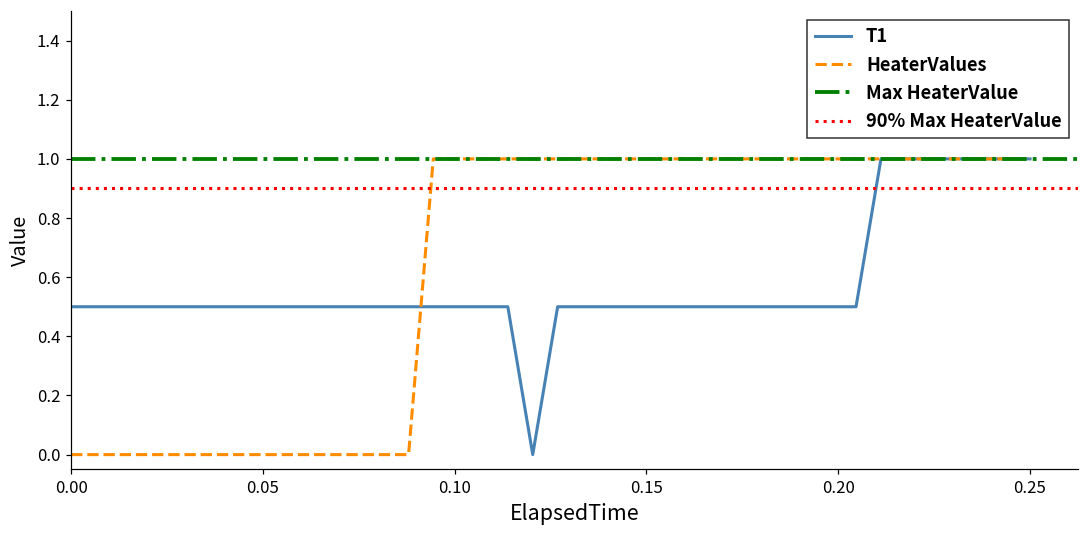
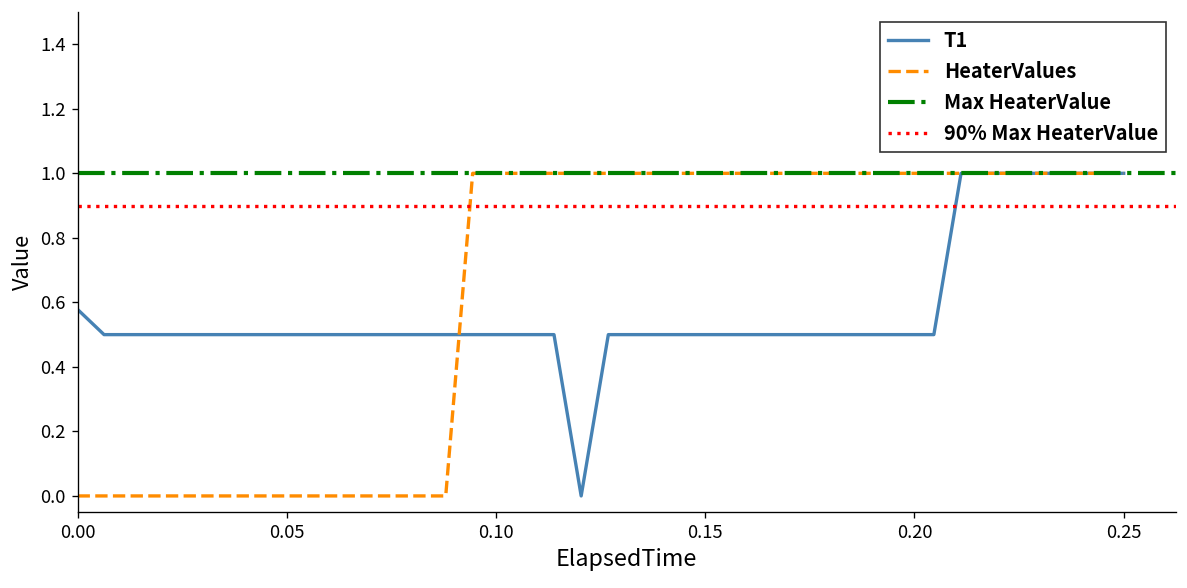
T1, 0.00: 0.50 -> 0.58
